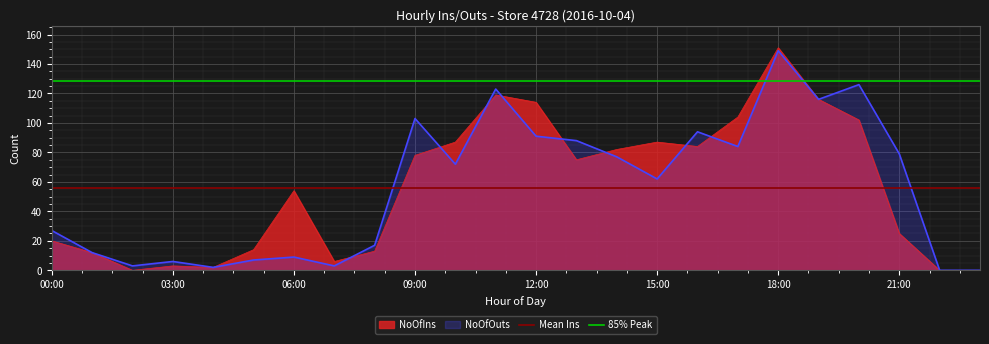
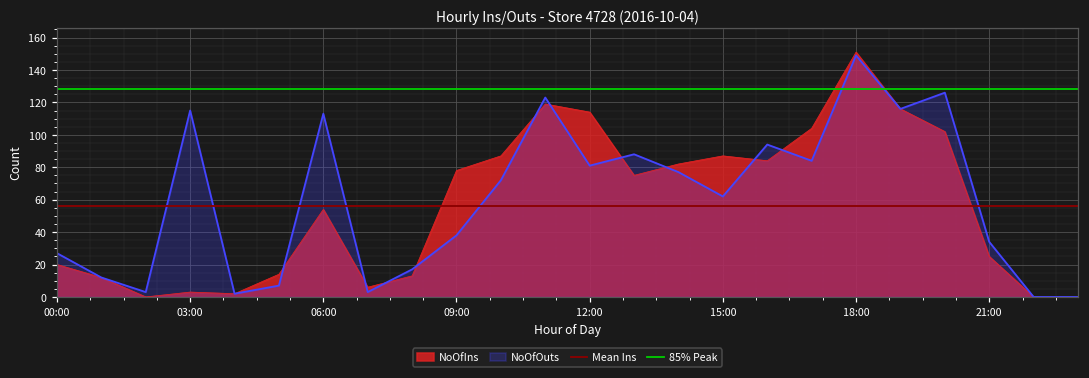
NoOfOuts, 03:00: 6 -> 115
NoOfOuts, 06:00: 9 -> 113
NoOfOuts, 09:00: 103 -> 38
NoOfOuts, 12:00: 91 -> 81
NoOfOuts, 21:00: 79 -> 34
